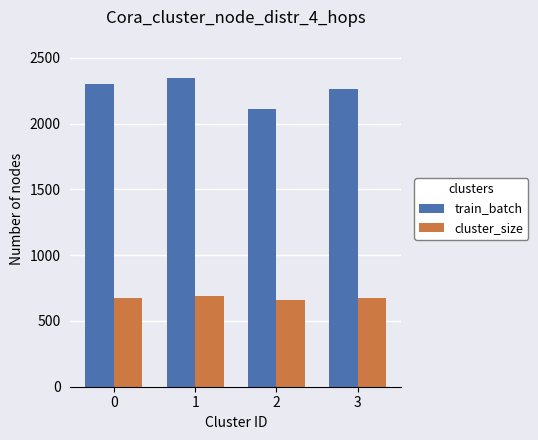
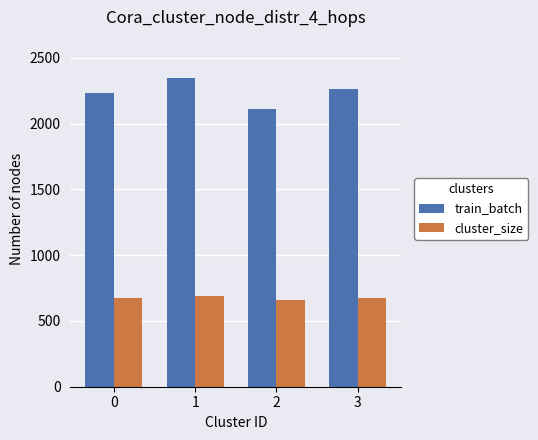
train_batch, 0: 2300 -> 2230
